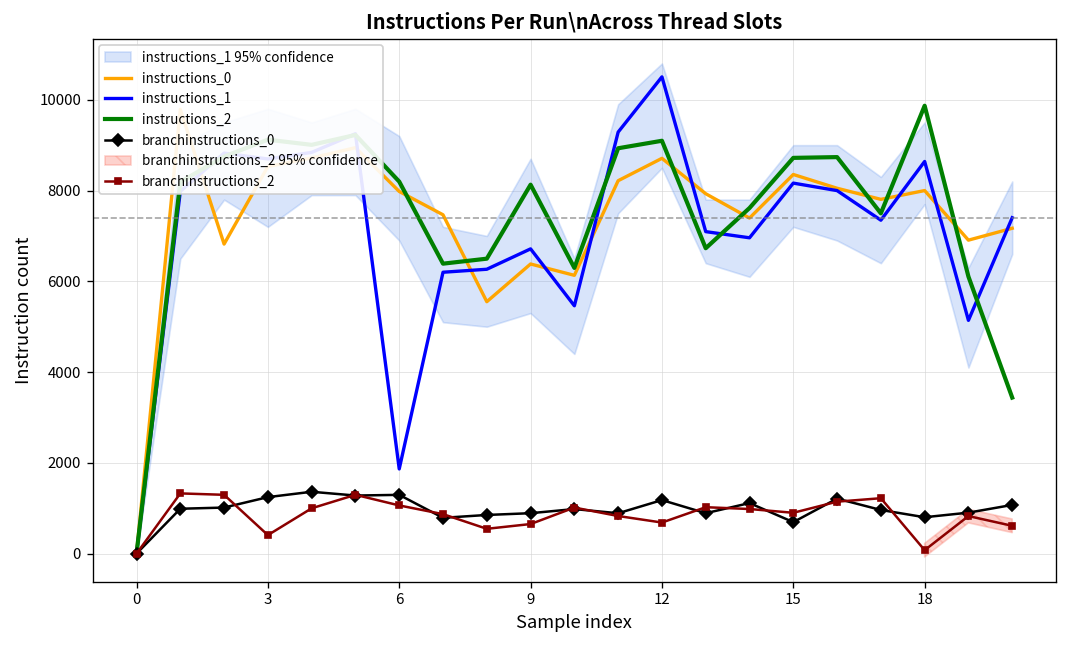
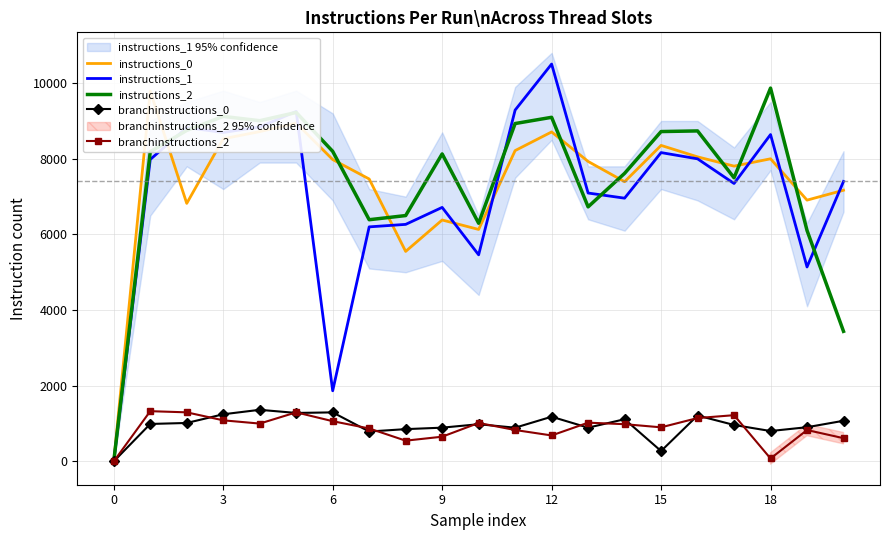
branchinstructions_2, 3: 400 -> 1100
branchinstructions_0, 15: 700 -> 300
